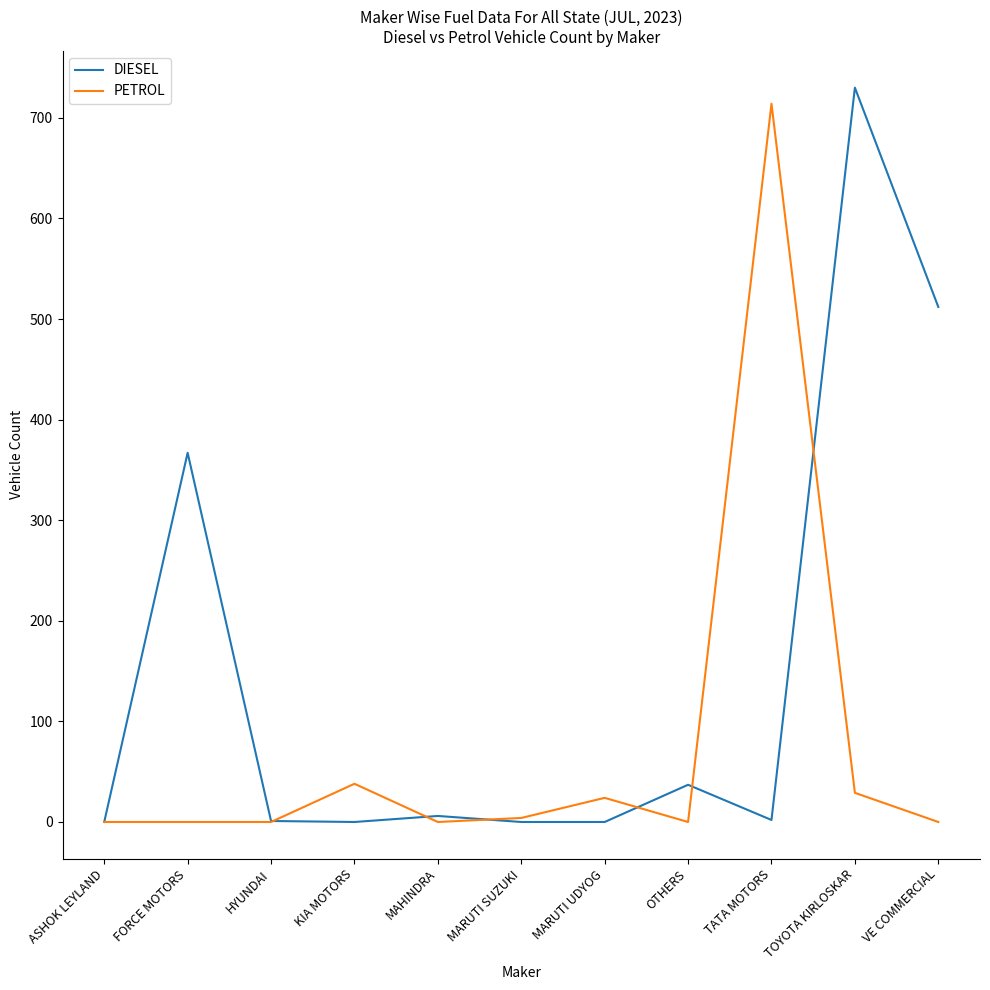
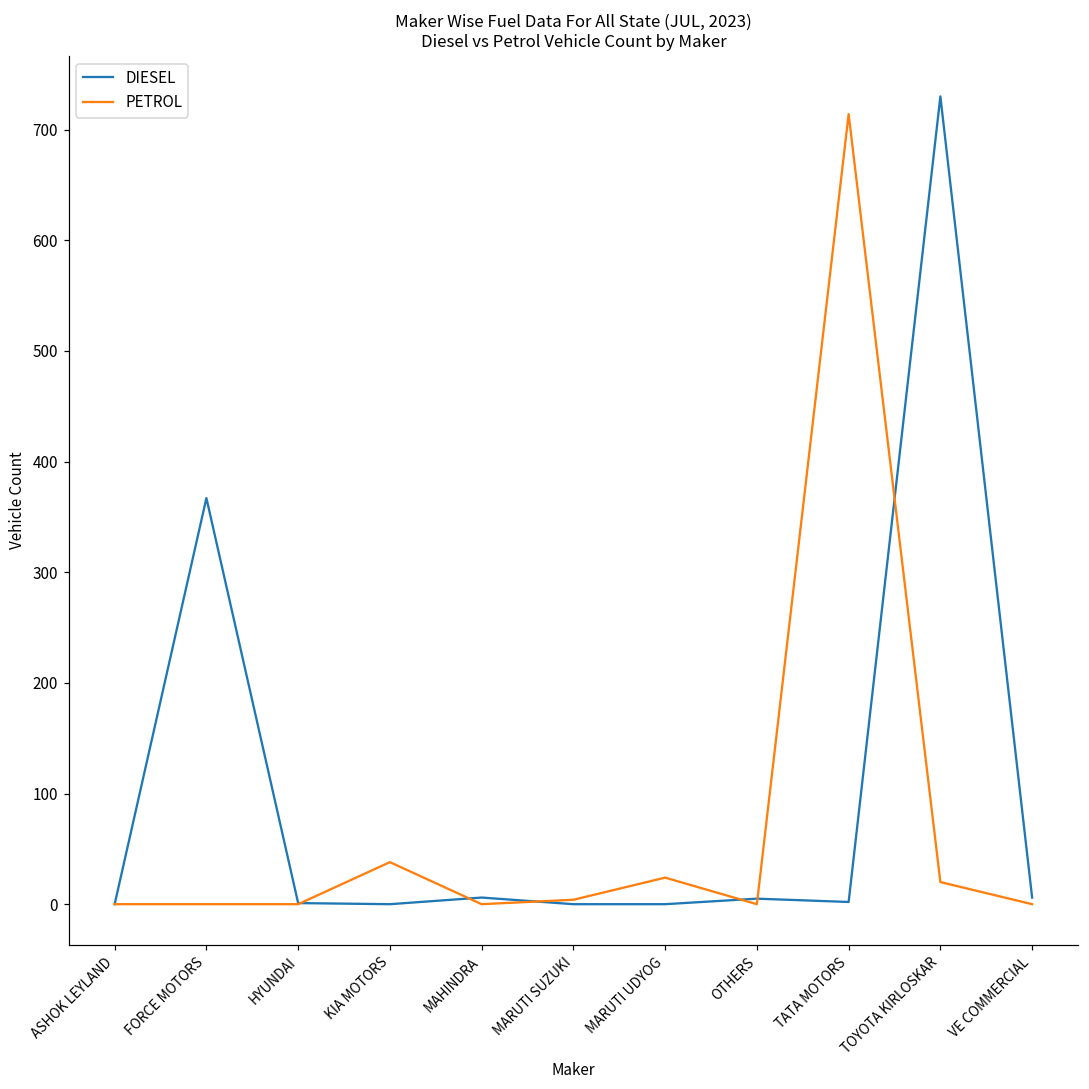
DIESEL, OTHERS: 37 -> 5
PETROL, TOYOTA KIRLOSKAR: 29 -> 20
DIESEL, VE COMMERCIAL: 512 -> 6
